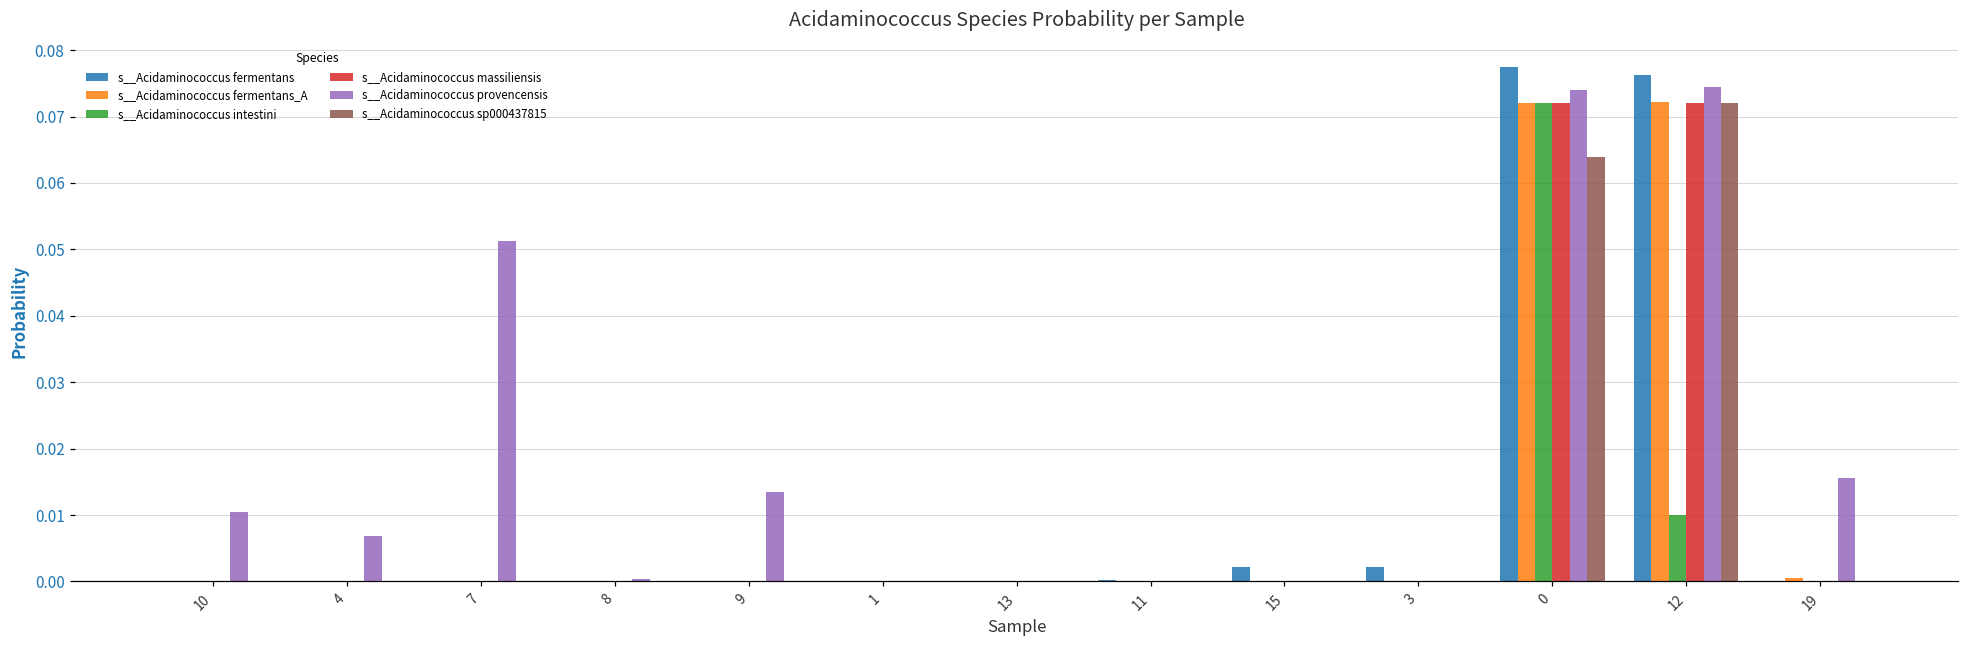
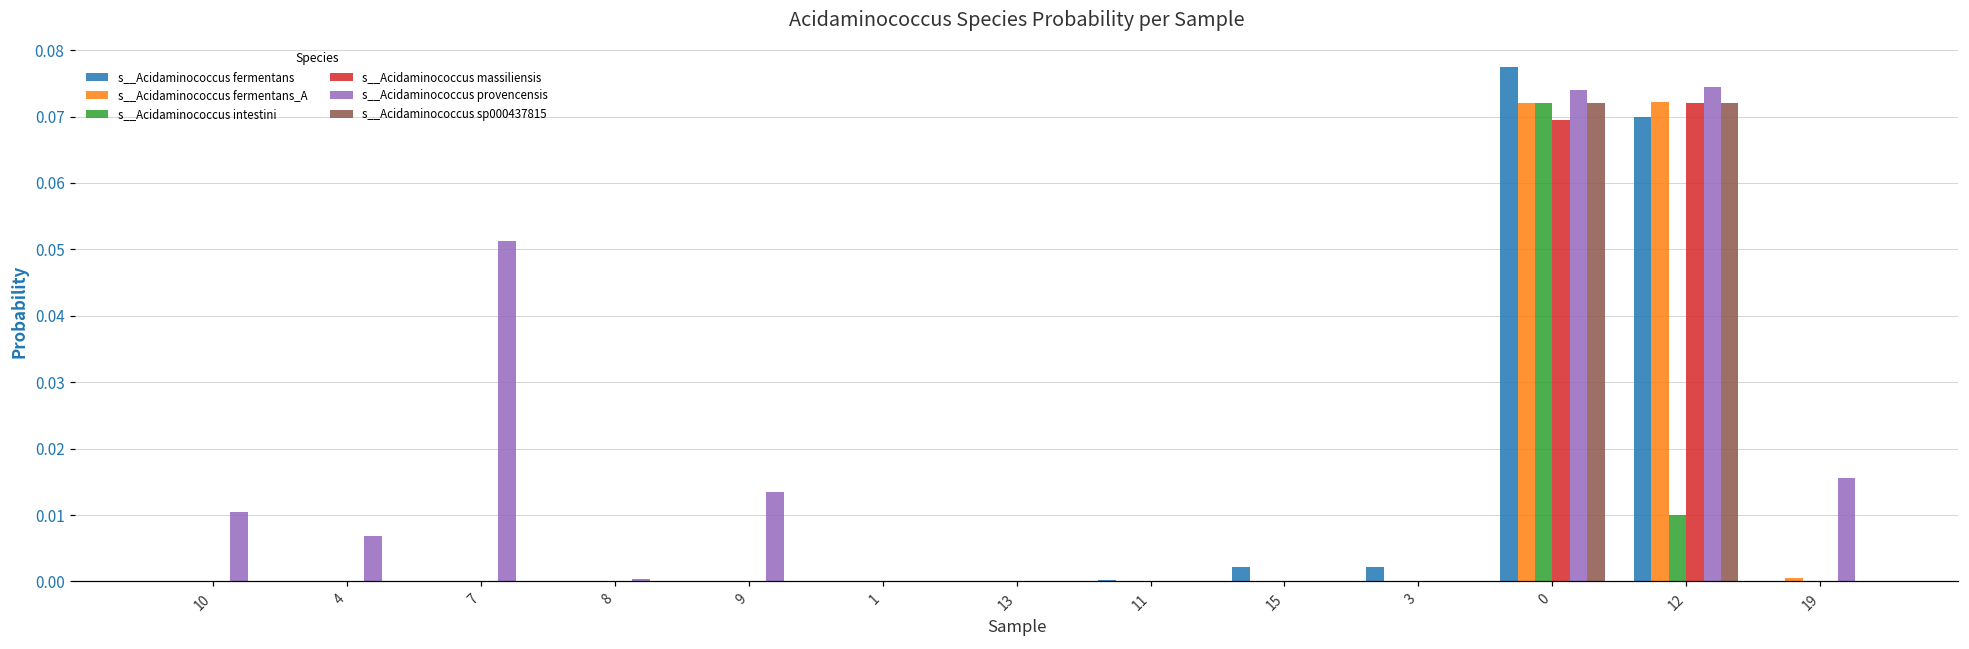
s__Acidaminococcus massiliensis, 0: 0.072 -> 0.069
s__Acidaminococcus sp000437815, 0: 0.064 -> 0.072
s__Acidaminococcus fermentans, 12: 0.076 -> 0.070
